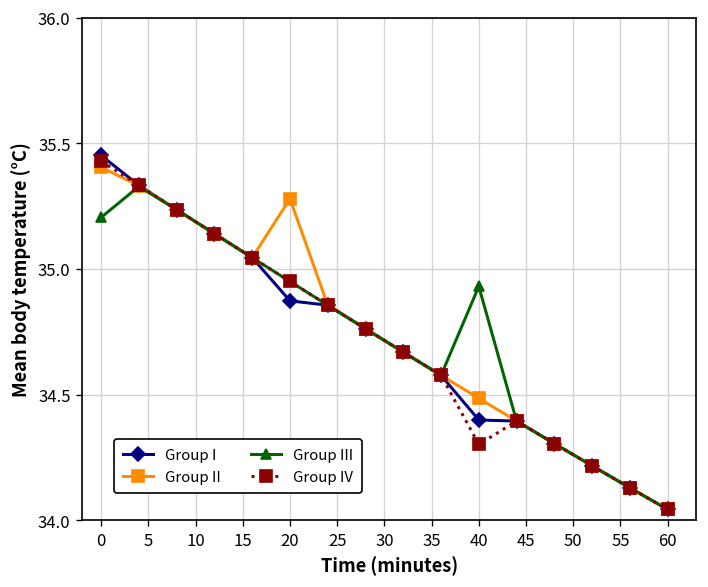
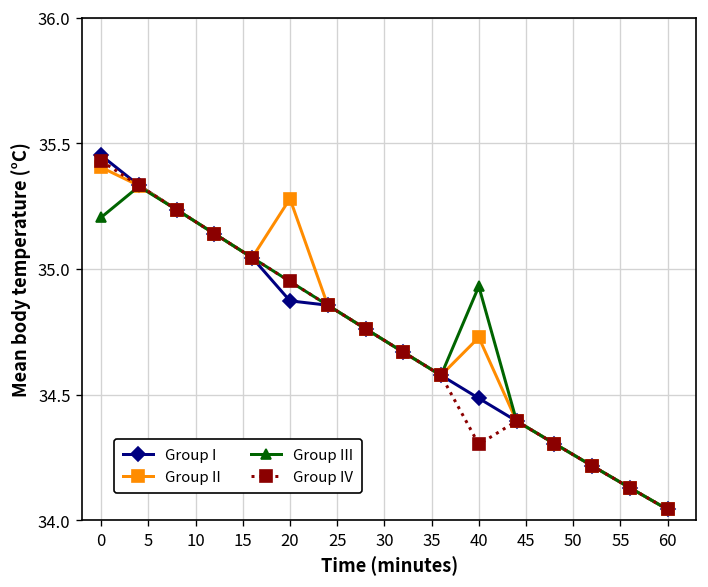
Group I, 40: 34.40 -> 34.49
Group II, 40: 34.49 -> 34.73
